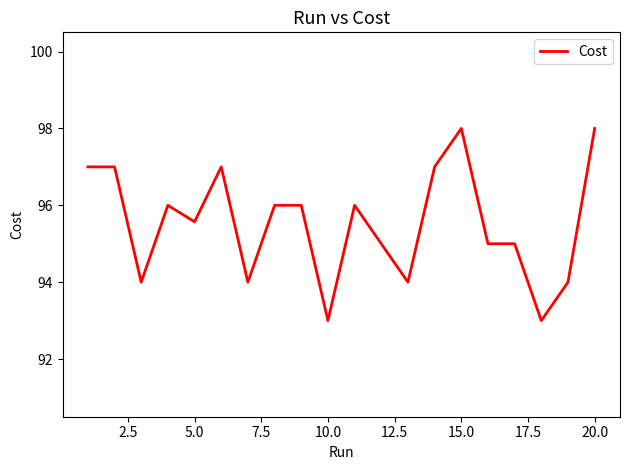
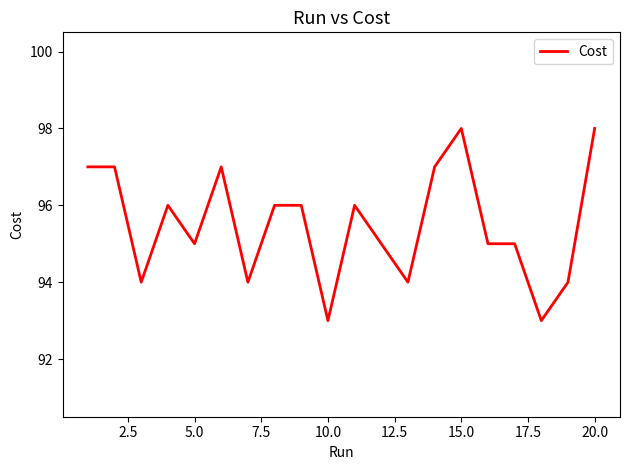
5.0: 95.6 -> 95.0
